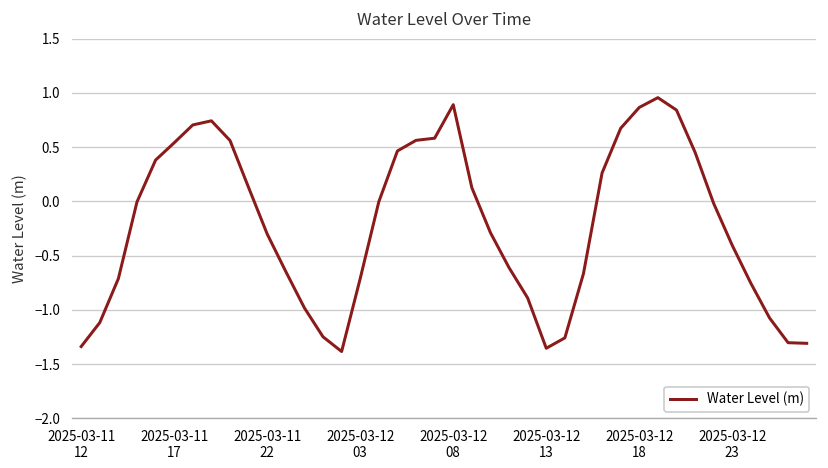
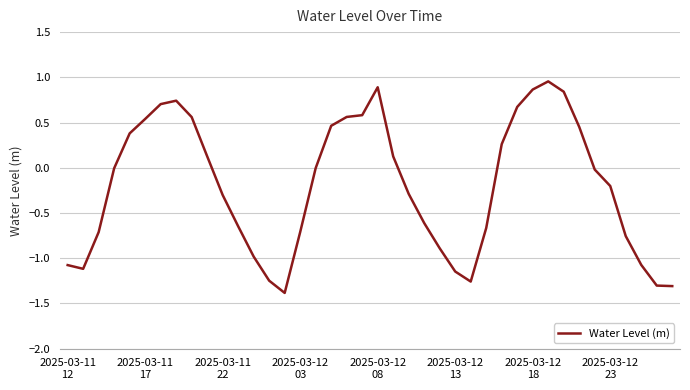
2025-03-11 12: -1.3 -> -1.1
2025-03-12 13: -1.4 -> -1.1
2025-03-12 23: -0.4 -> -0.2
